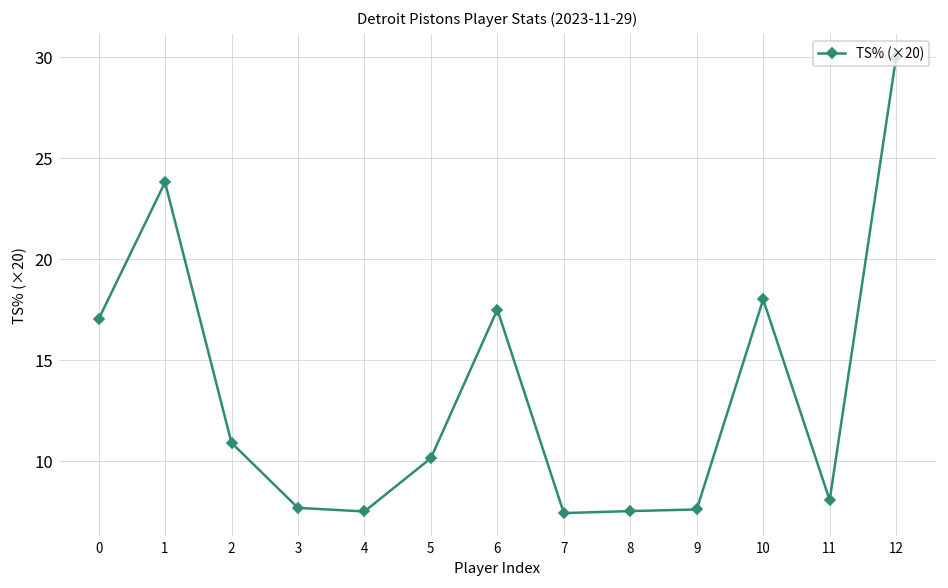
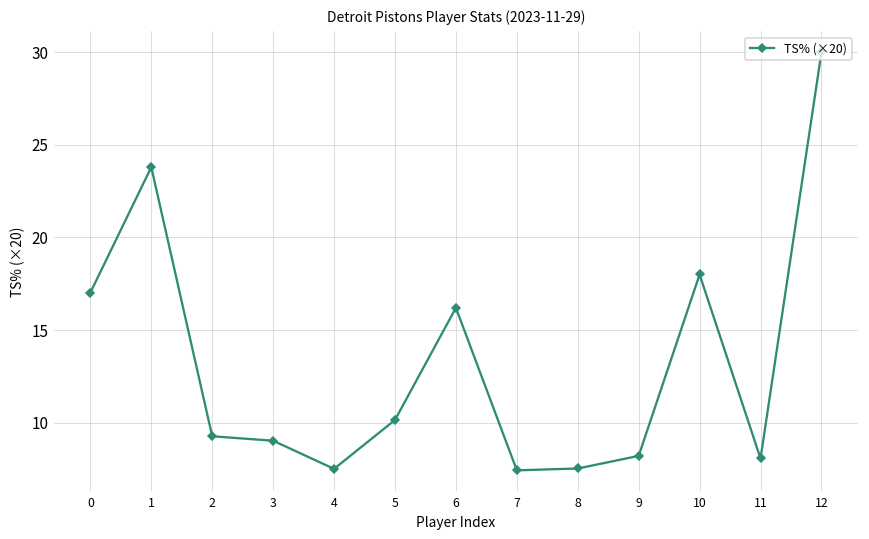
2: 10.9 -> 9.3
3: 7.7 -> 9.0
6: 17.5 -> 16.2
9: 7.6 -> 8.2
